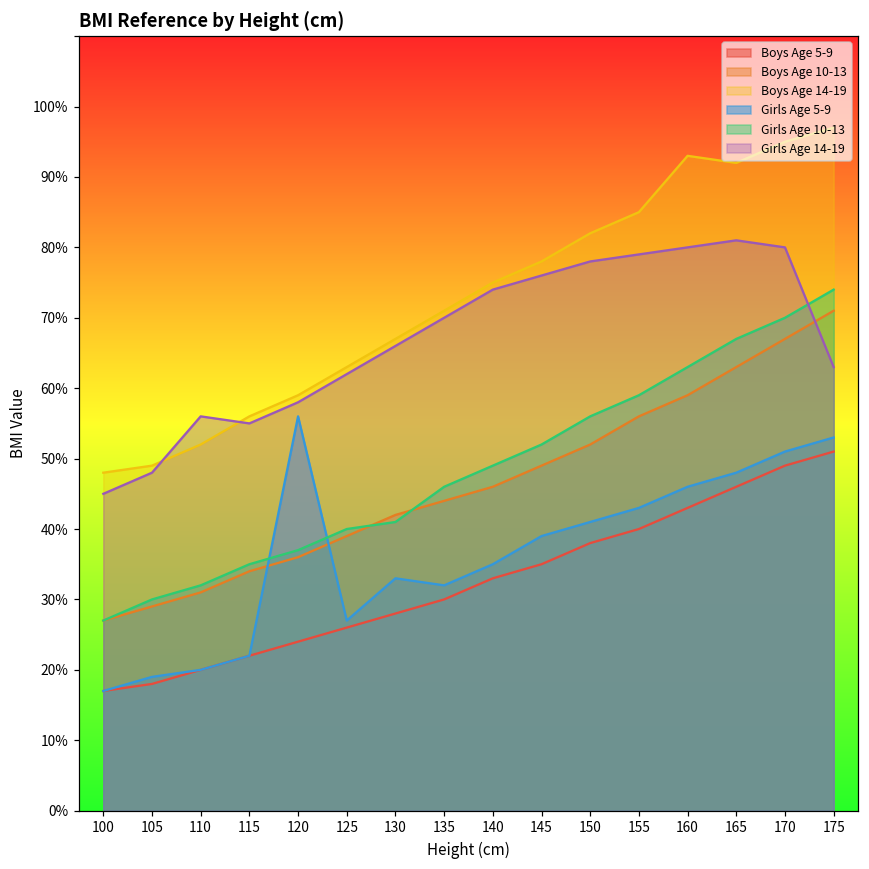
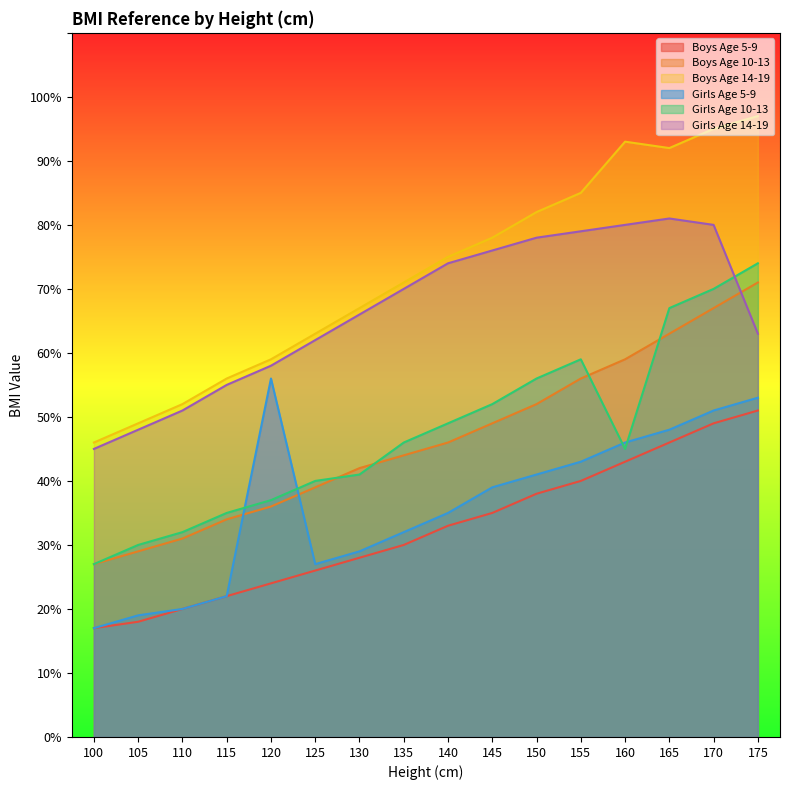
Boys Age 14-19, 100: 48% -> 46%
Girls Age 14-19, 110: 56% -> 51%
Girls Age 5-9, 130: 33% -> 29%
Girls Age 10-13, 160: 63% -> 45%
